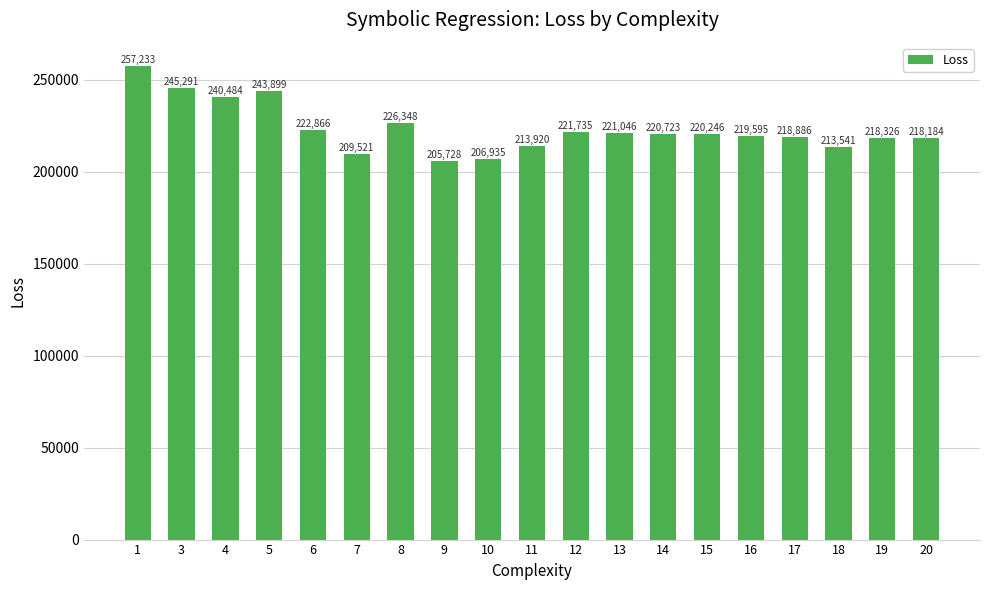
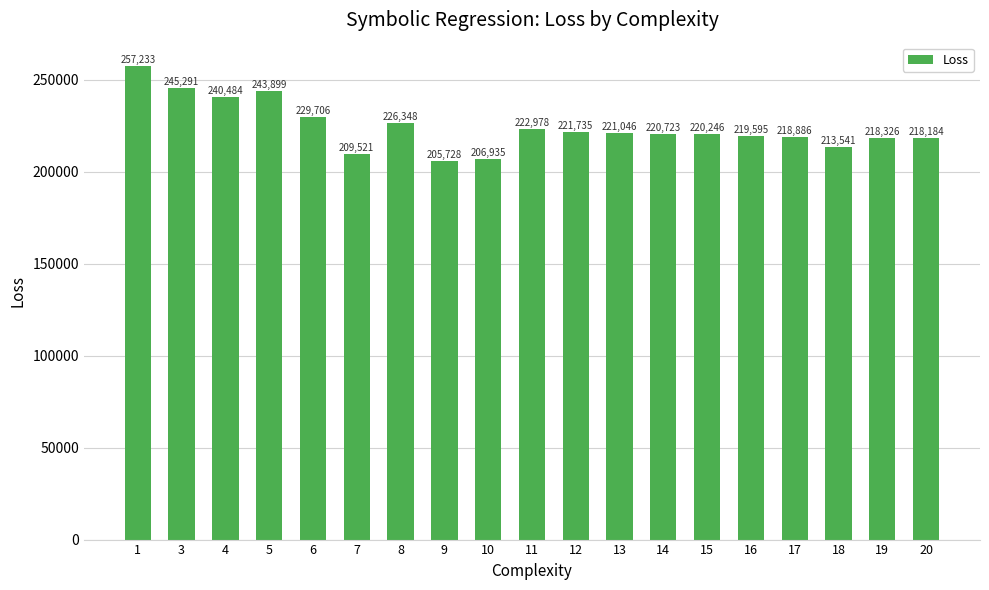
6: 222,866 -> 229,706
11: 213,920 -> 222,978
